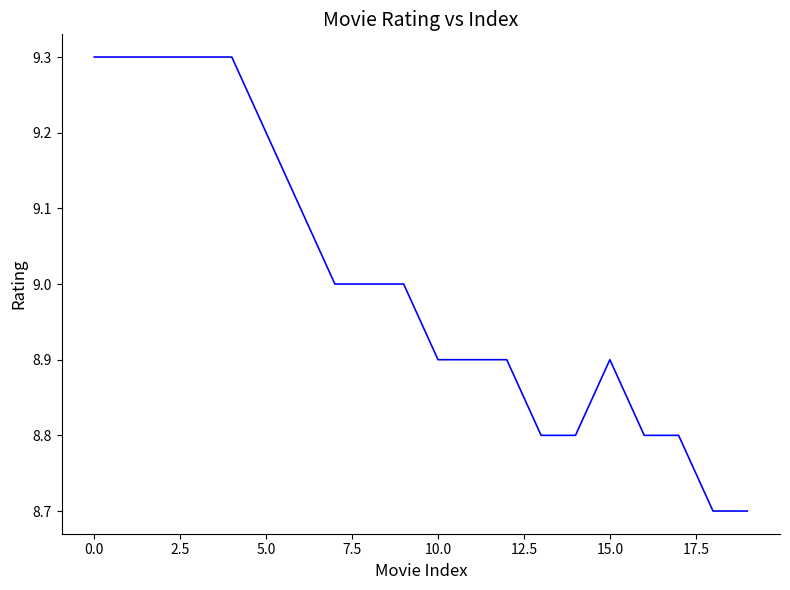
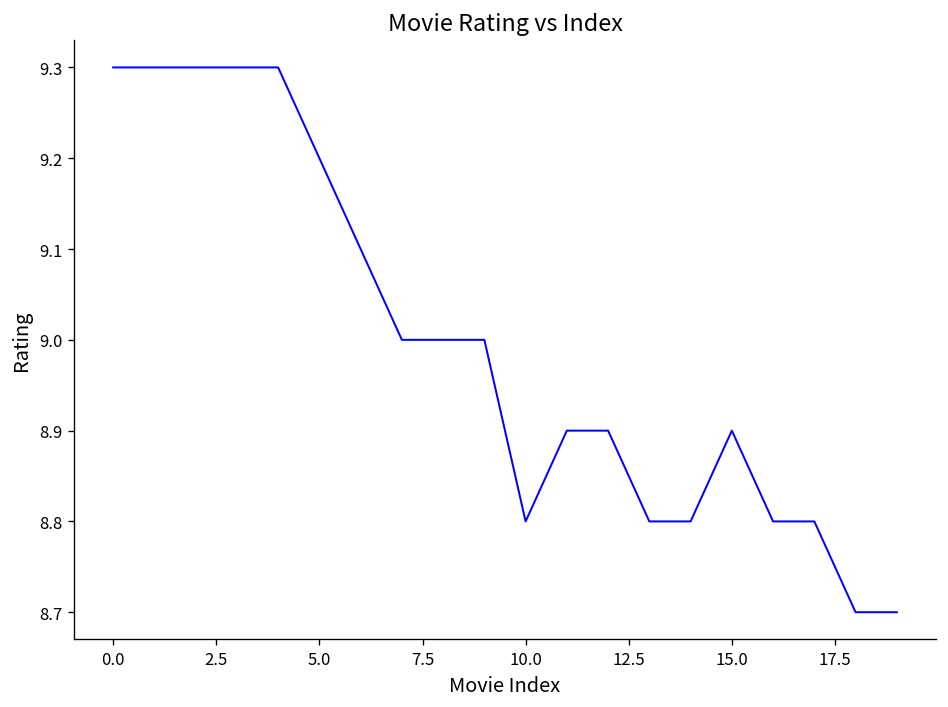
10.0: 8.9 -> 8.8
